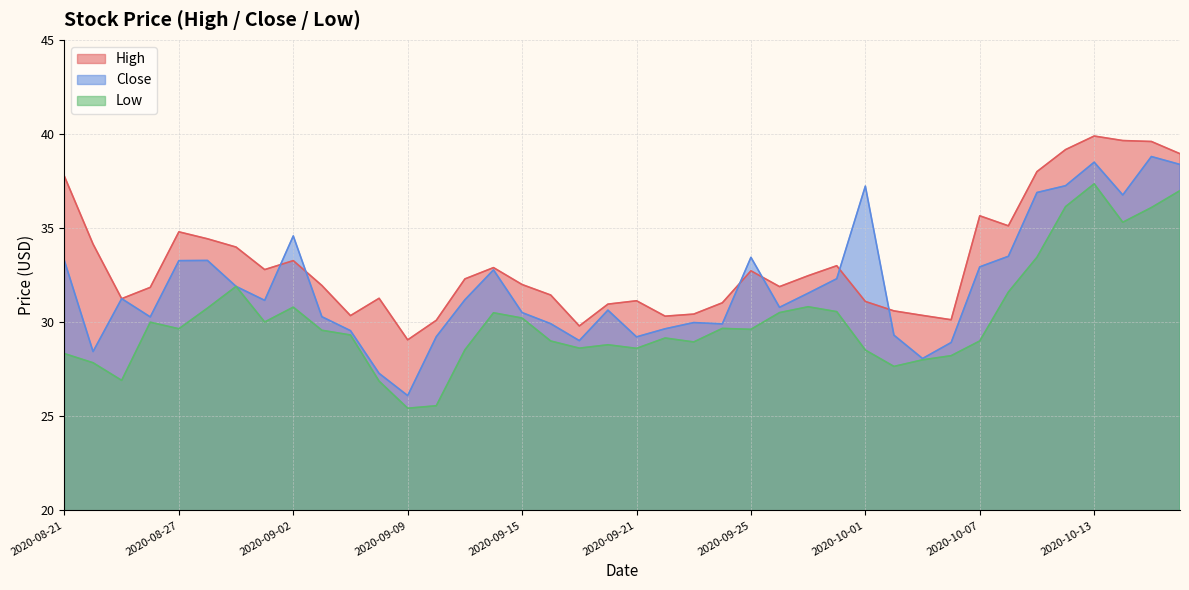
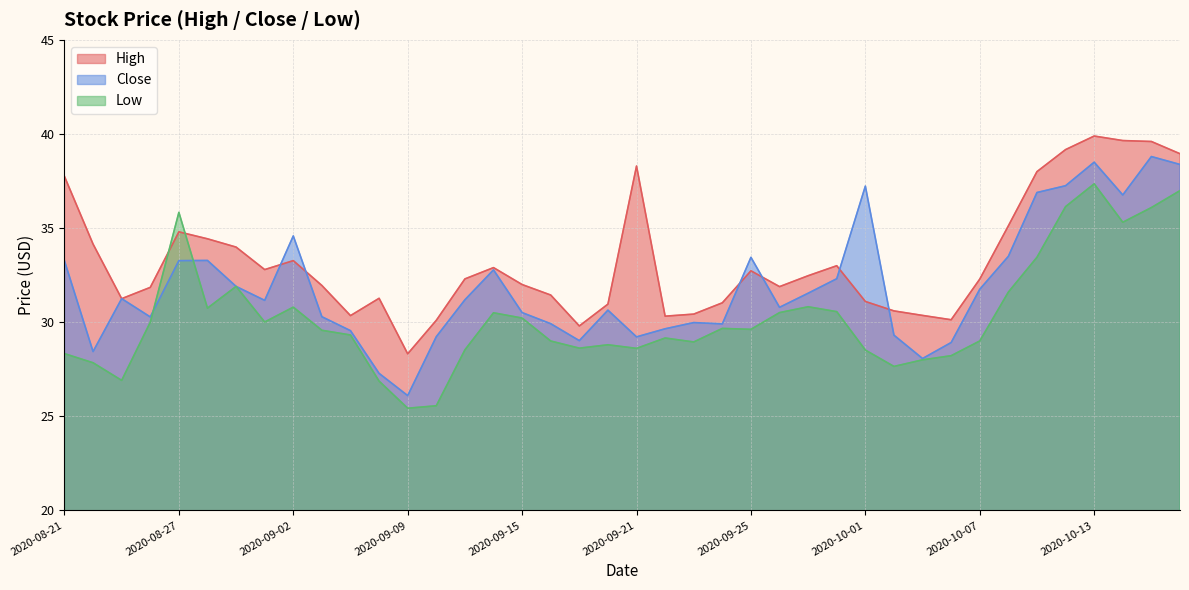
Low, 2020-08-27: 29.6 -> 35.8
High, 2020-09-09: 29.1 -> 28.3
High, 2020-09-21: 31.1 -> 38.3
High, 2020-10-07: 35.7 -> 32.3
Close, 2020-10-07: 32.9 -> 31.8
